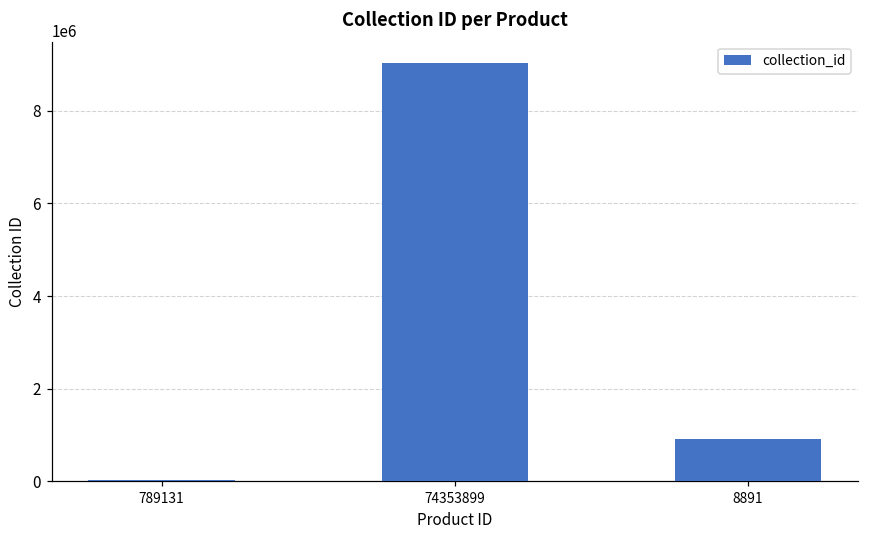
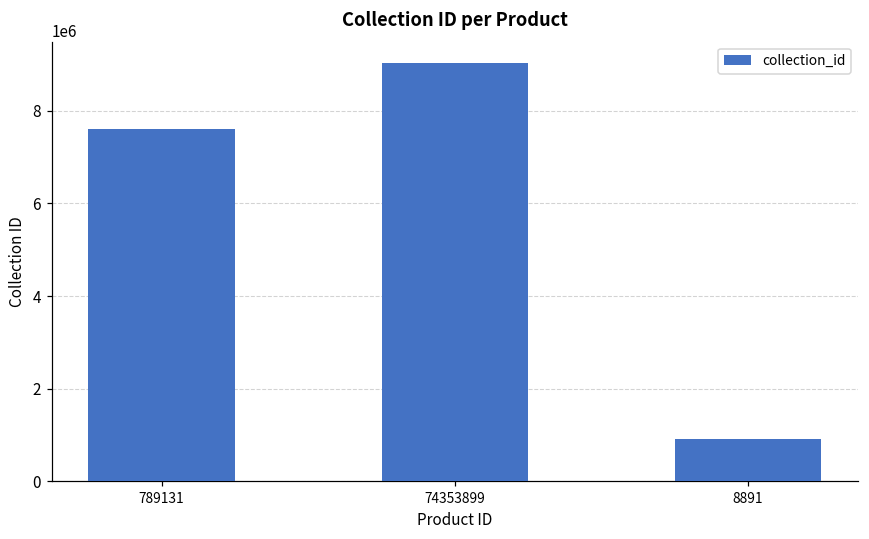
789131: 0 -> 7600000
